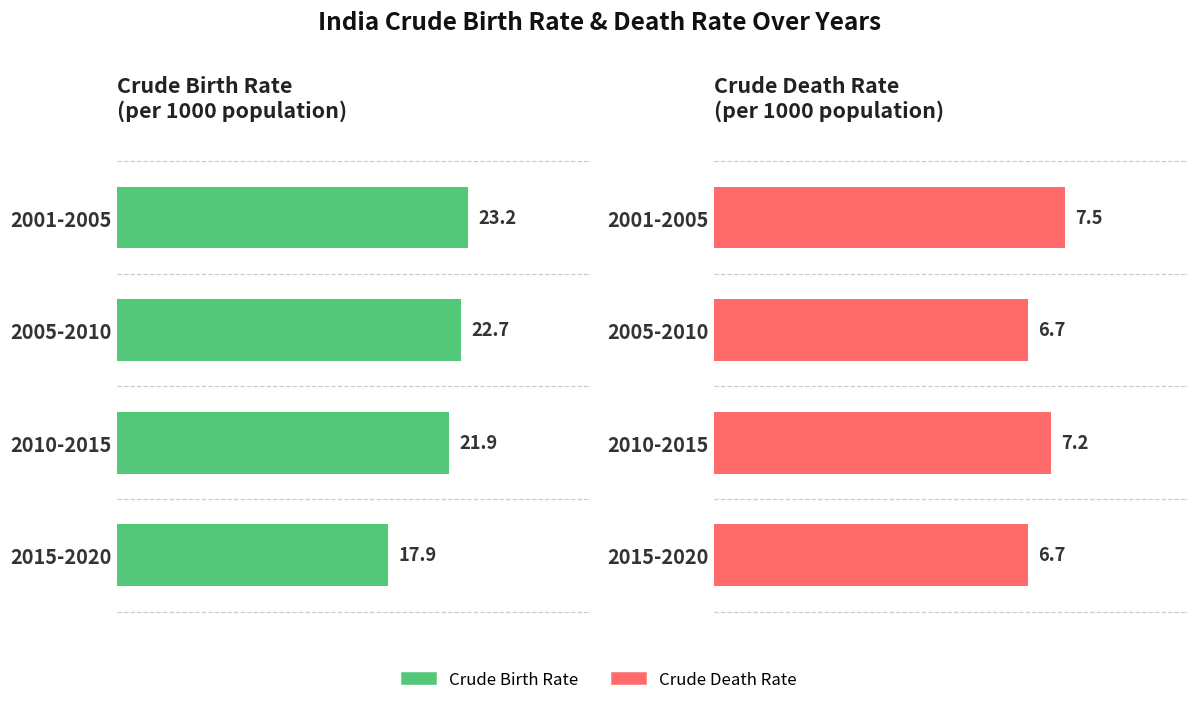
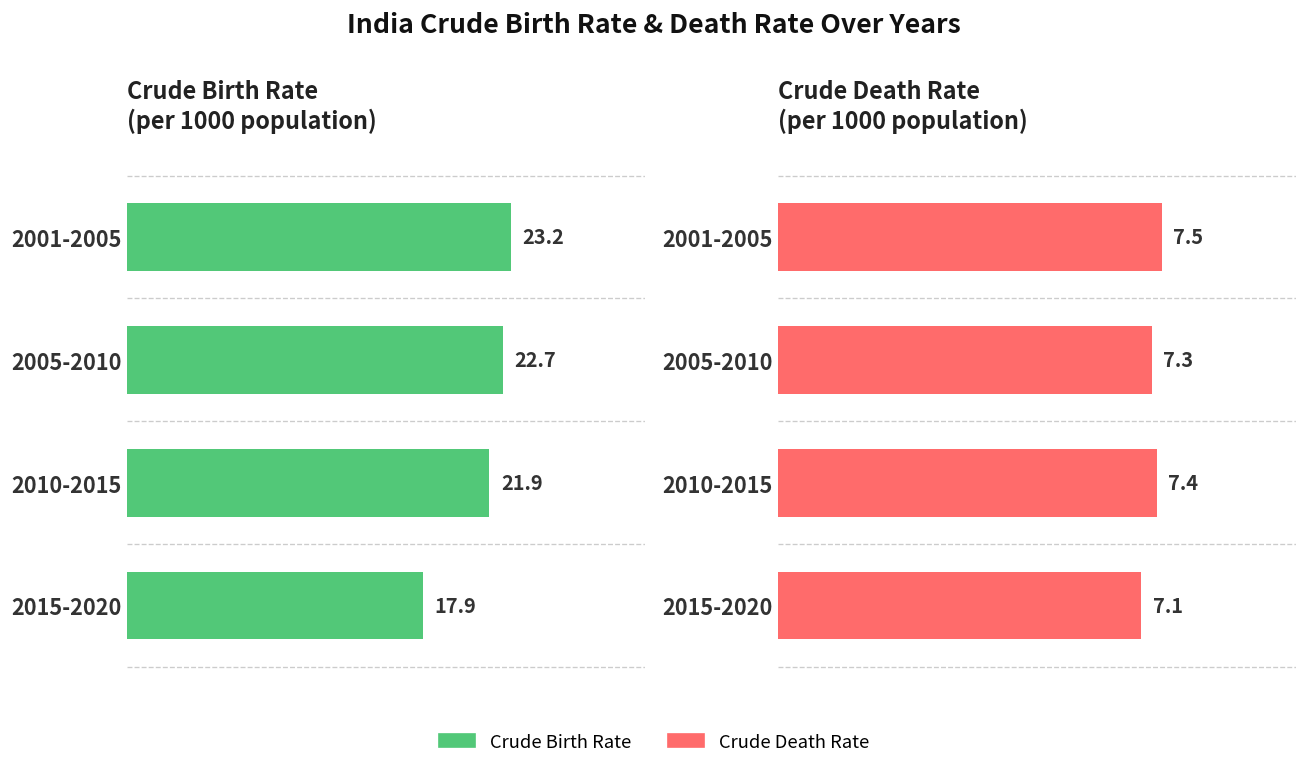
Crude Death Rate (per 1000 population), 2005-2010: 6.7 -> 7.3
Crude Death Rate (per 1000 population), 2010-2015: 7.2 -> 7.4
Crude Death Rate (per 1000 population), 2015-2020: 6.7 -> 7.1
